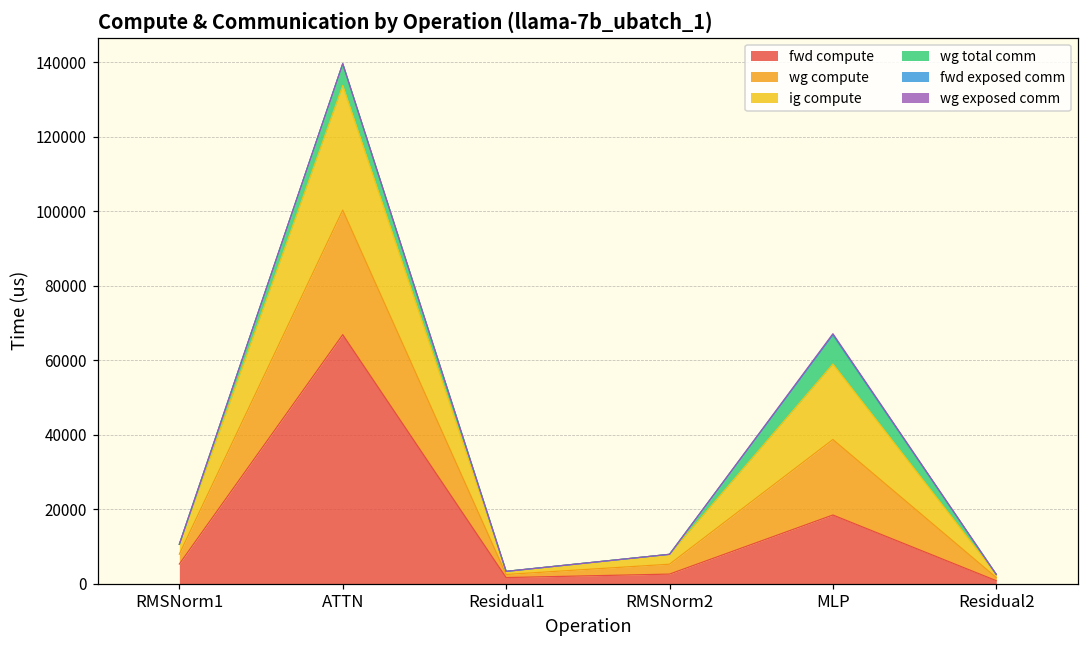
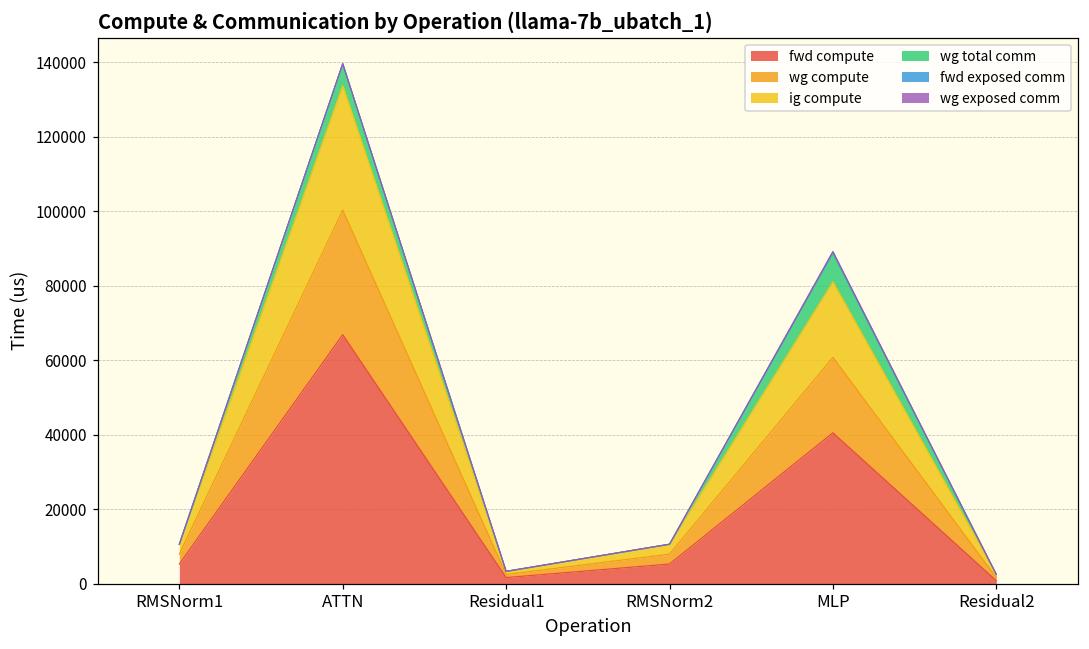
fwd compute, RMSNorm2: 3000 -> 5000
fwd compute, MLP: 18000 -> 41000
